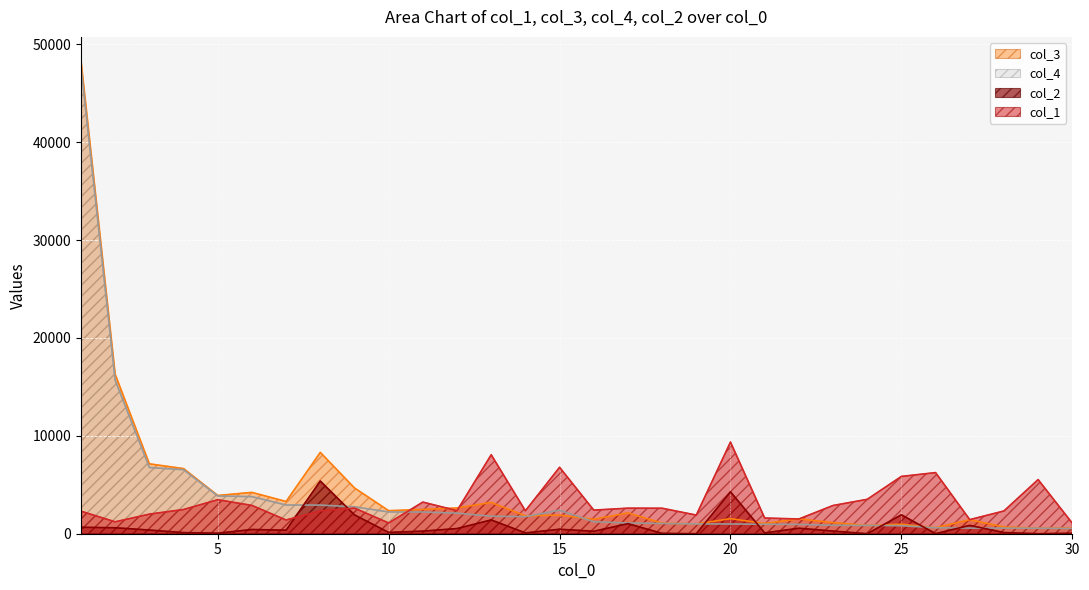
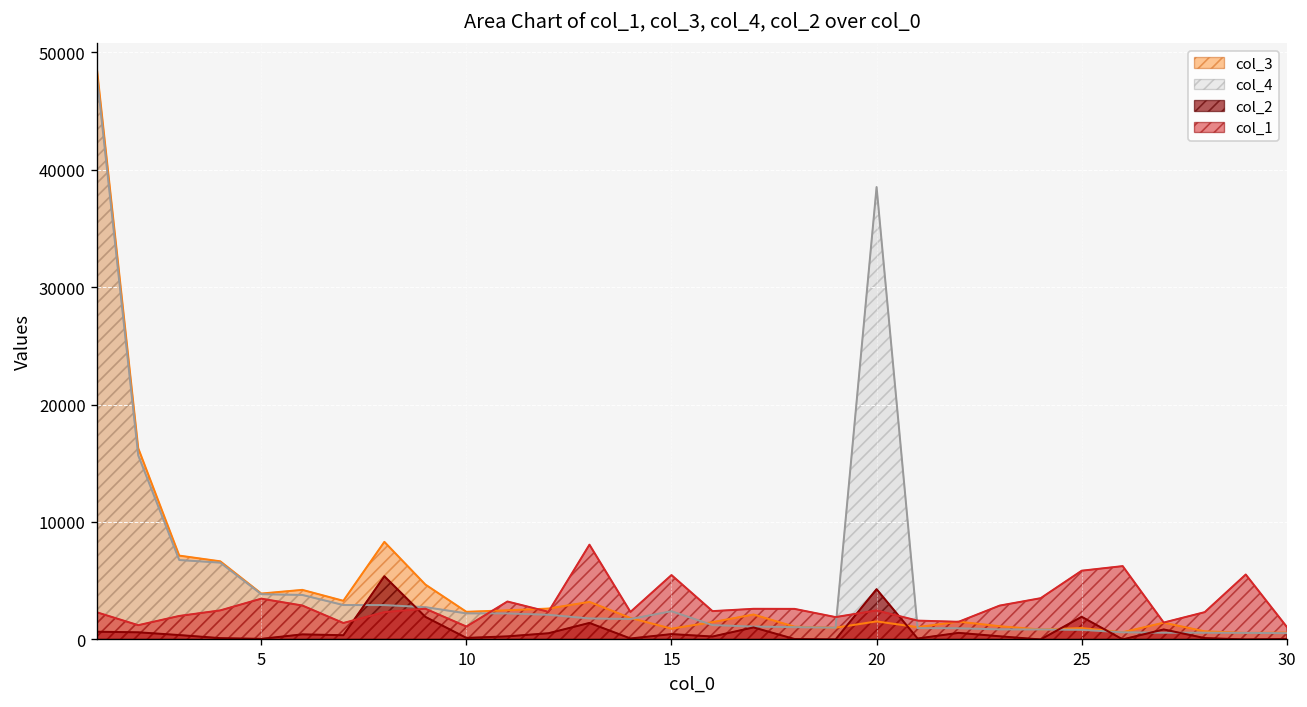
col_3, 15: 2000 -> 1000
col_1, 15: 7000 -> 5000
col_4, 20: 1000 -> 39000
col_1, 20: 9000 -> 2000
